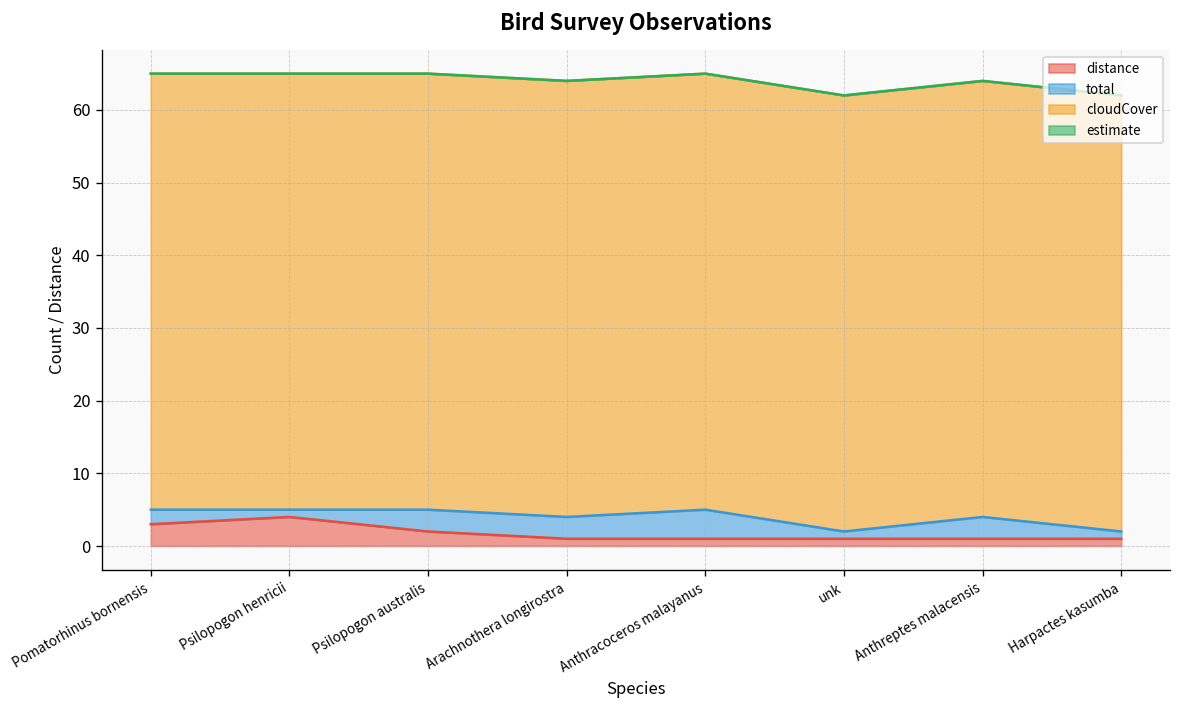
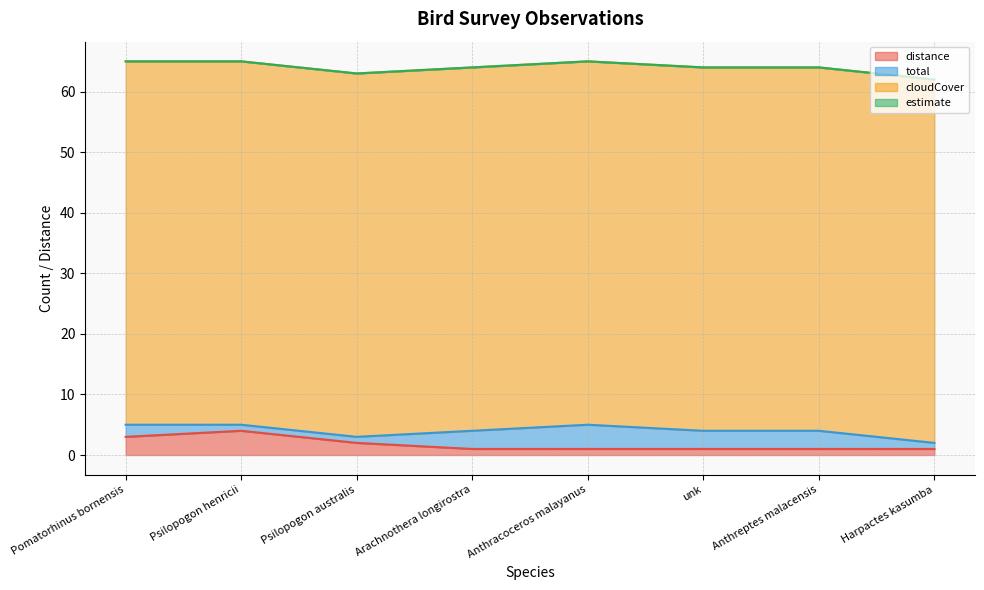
total, Psilopogon australis: 3 -> 1
total, unk: 1 -> 3
